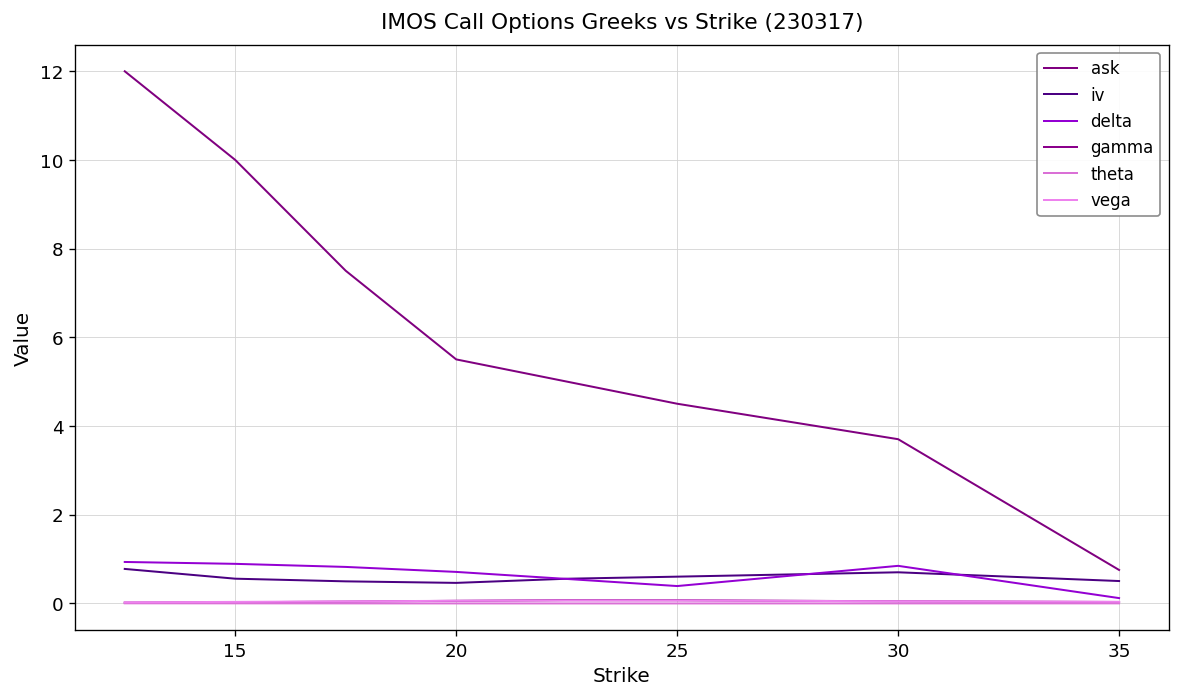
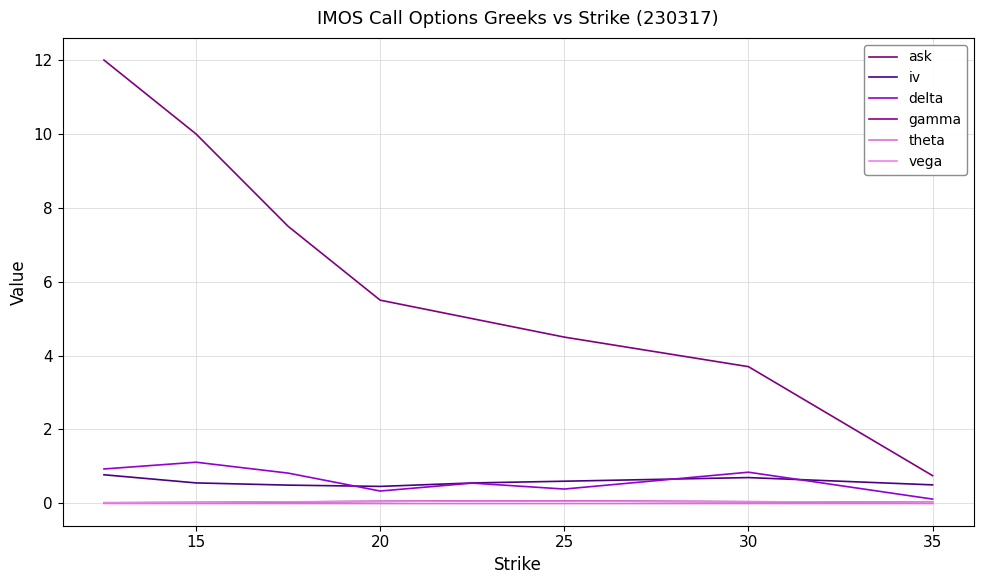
delta, 15: 0.9 -> 1.1
delta, 20: 0.7 -> 0.3
